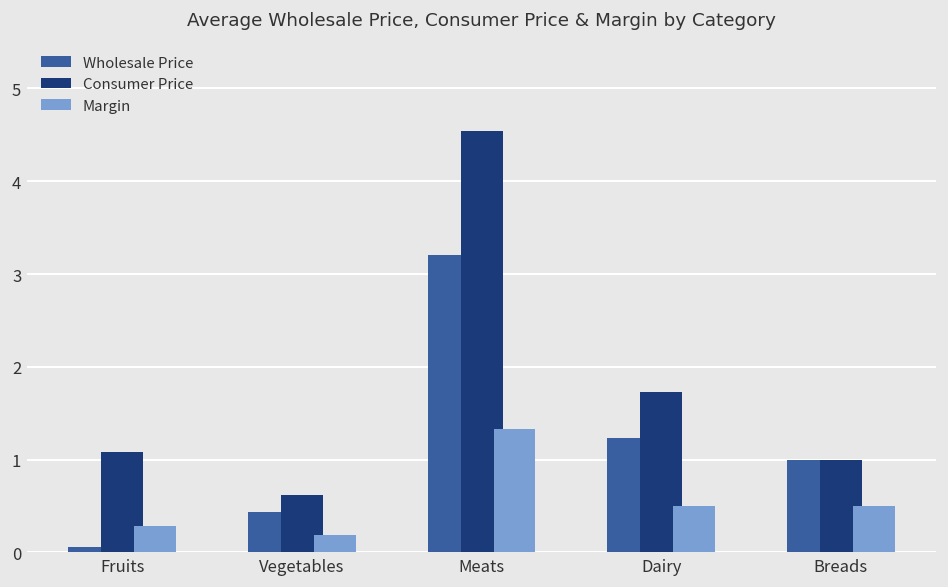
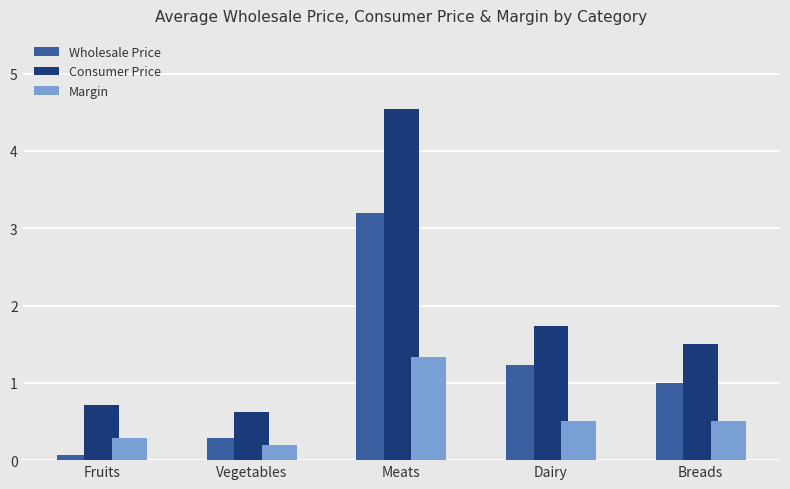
Consumer Price, Fruits: 1.1 -> 0.7
Wholesale Price, Vegetables: 0.4 -> 0.3
Consumer Price, Breads: 1.0 -> 1.5
